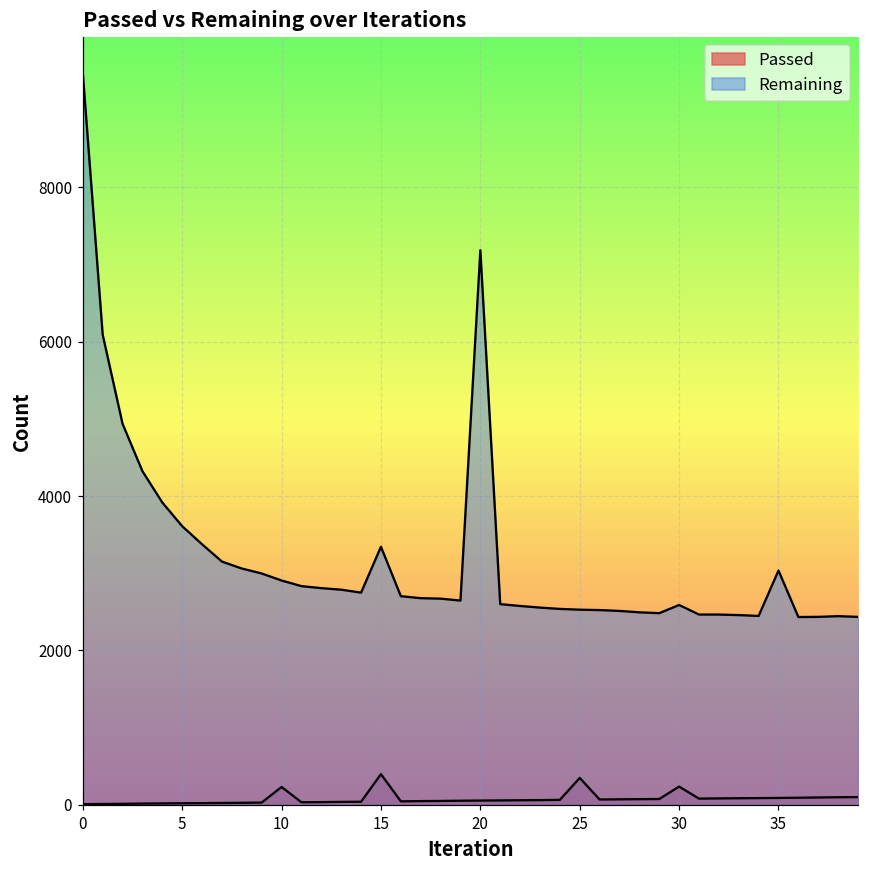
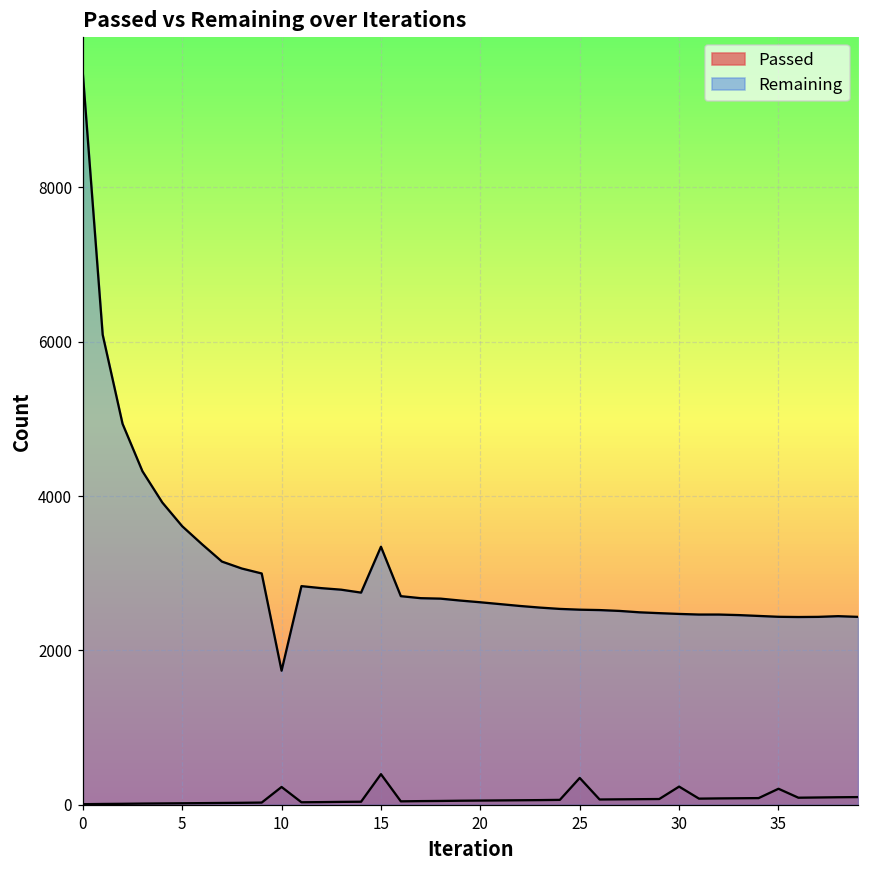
Remaining, 10: 2900 -> 1700
Remaining, 20: 7200 -> 2600
Remaining, 30: 2600 -> 2500
Passed, 35: 100 -> 200
Remaining, 35: 3000 -> 2400
